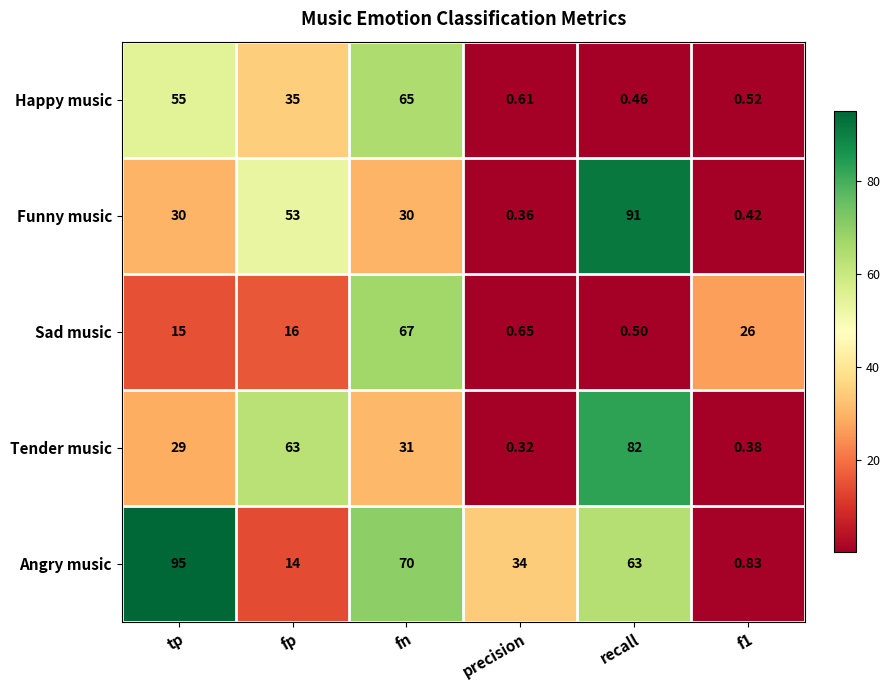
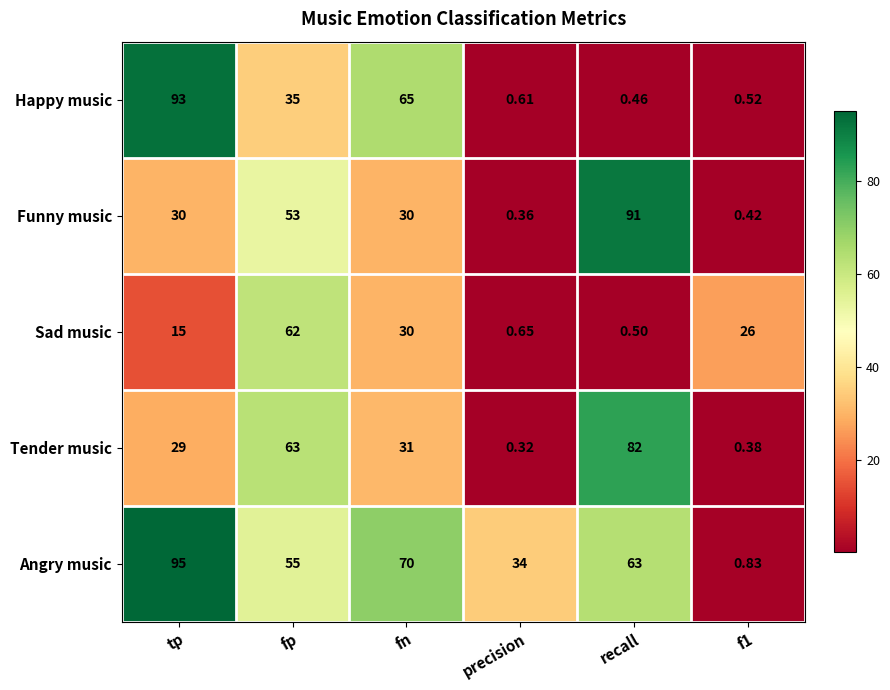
Happy music, tp: 55 -> 93
Sad music, fp: 16 -> 62
Sad music, fn: 67 -> 30
Angry music, fp: 14 -> 55
